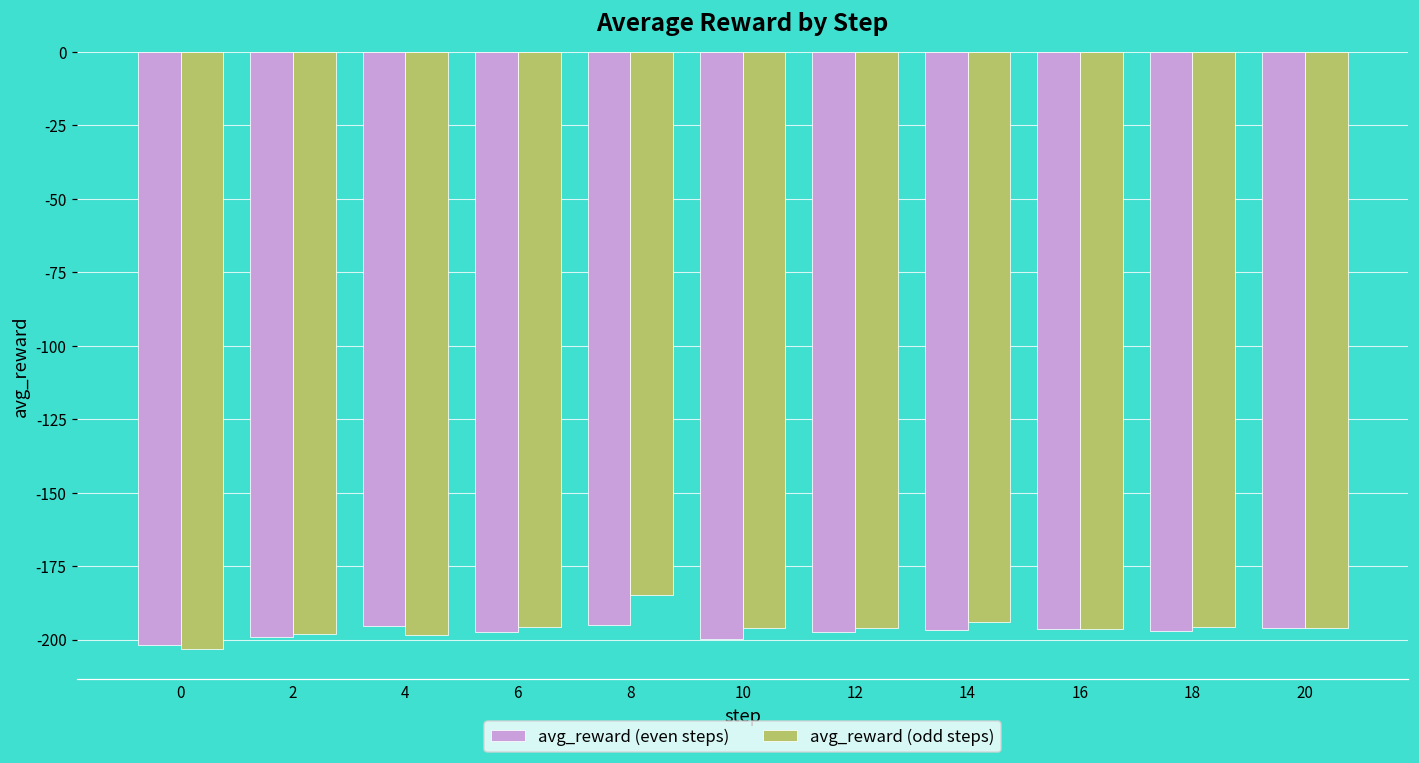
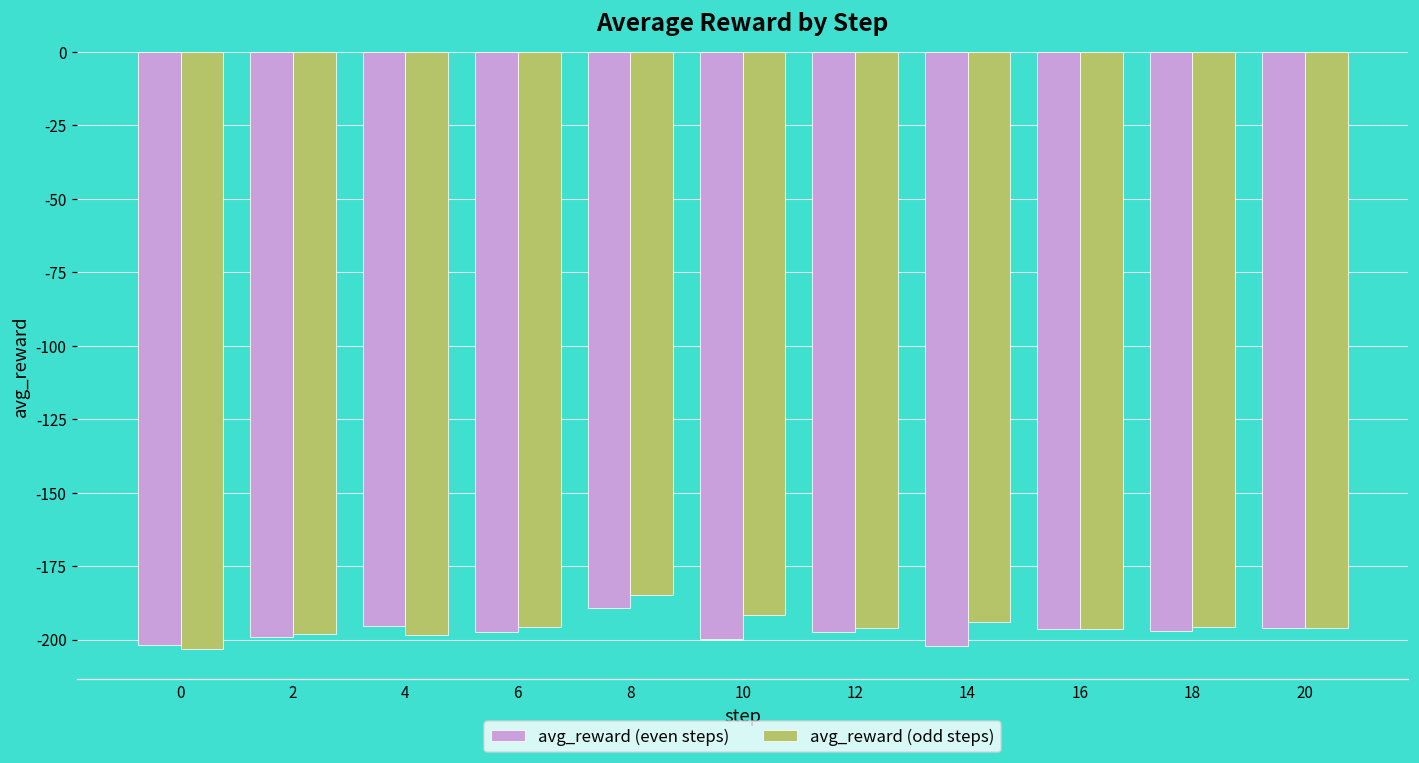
avg_reward (even steps), 8: -195 -> -189
avg_reward (odd steps), 10: -196 -> -192
avg_reward (even steps), 14: -197 -> -202
